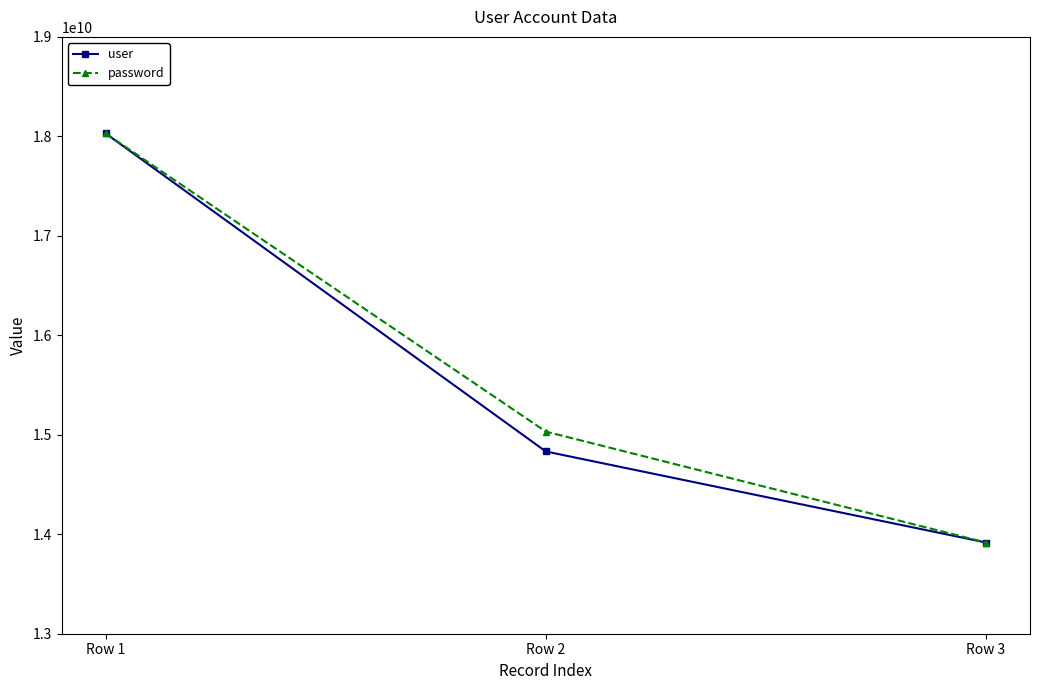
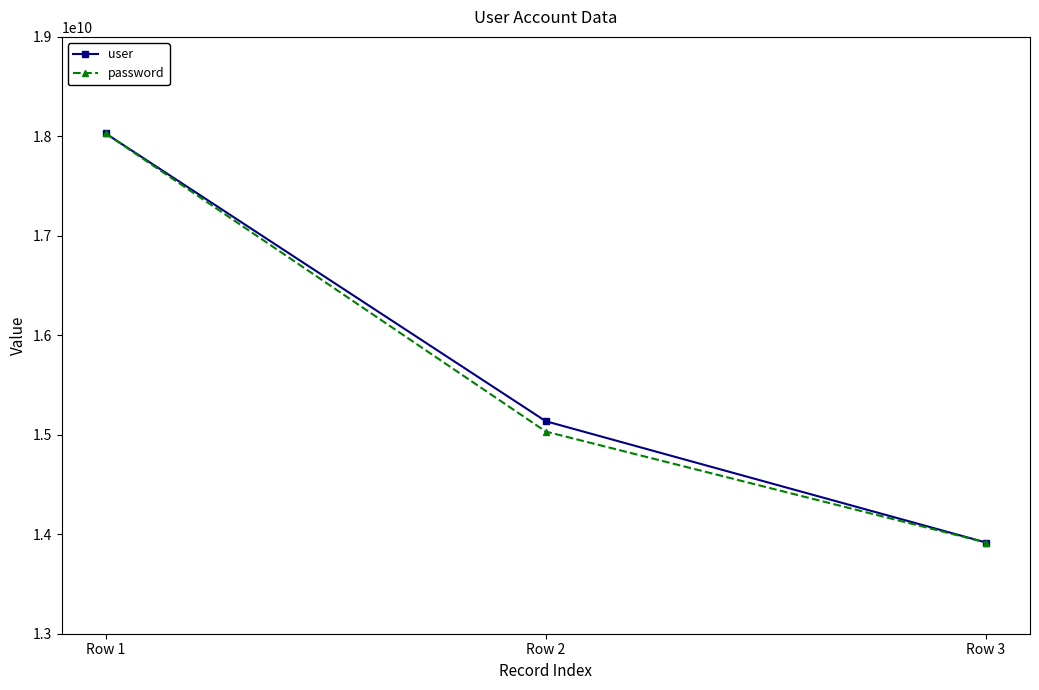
user, Row 2: 14800000000 -> 15100000000
